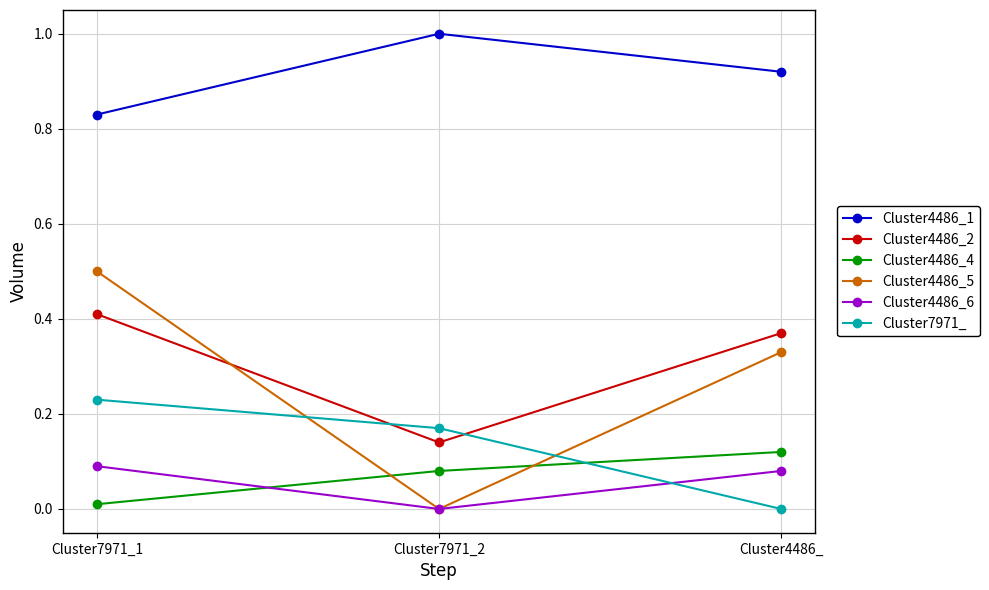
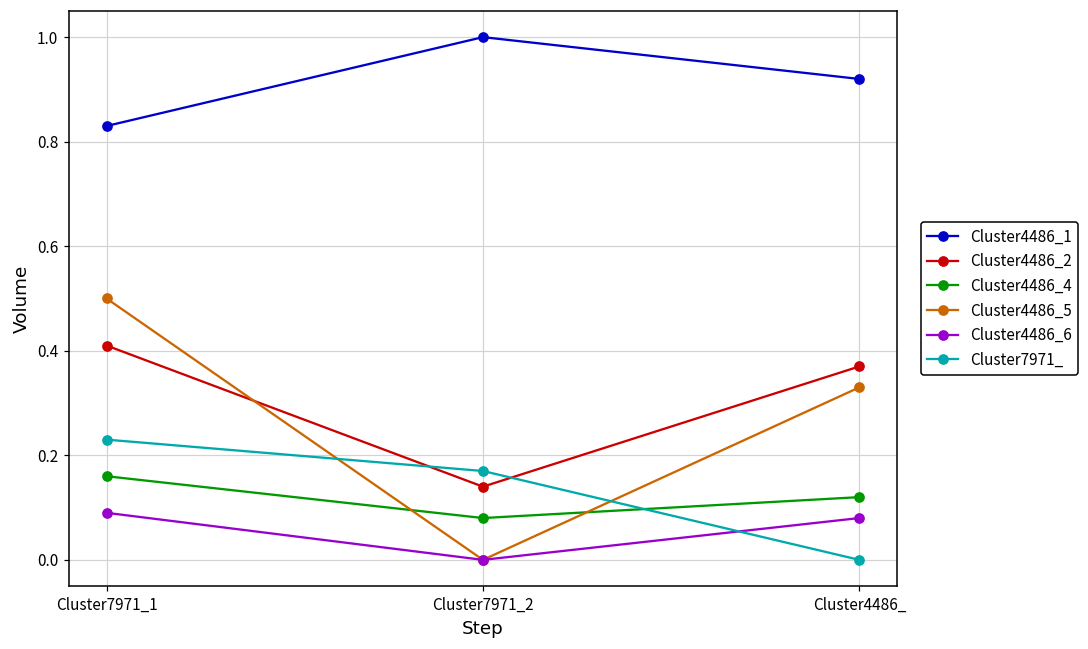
Cluster4486_4, Cluster7971_1: 0.01 -> 0.16
